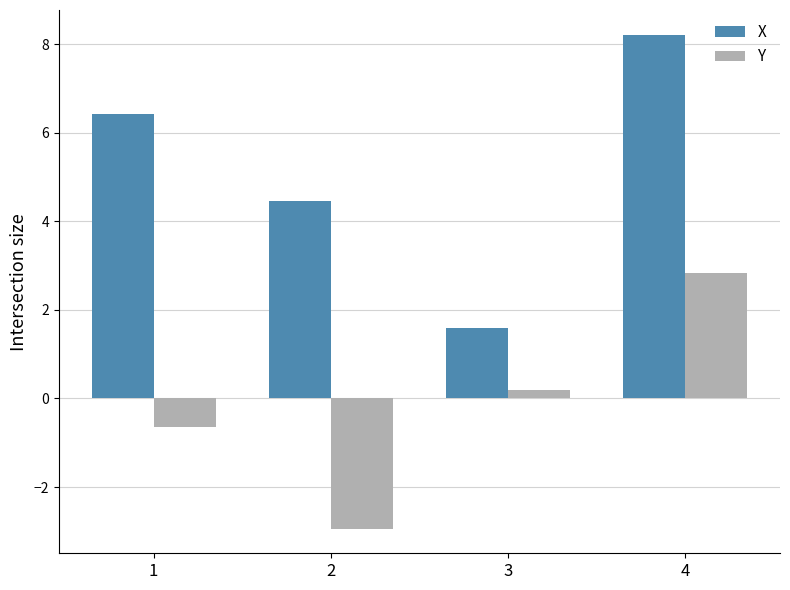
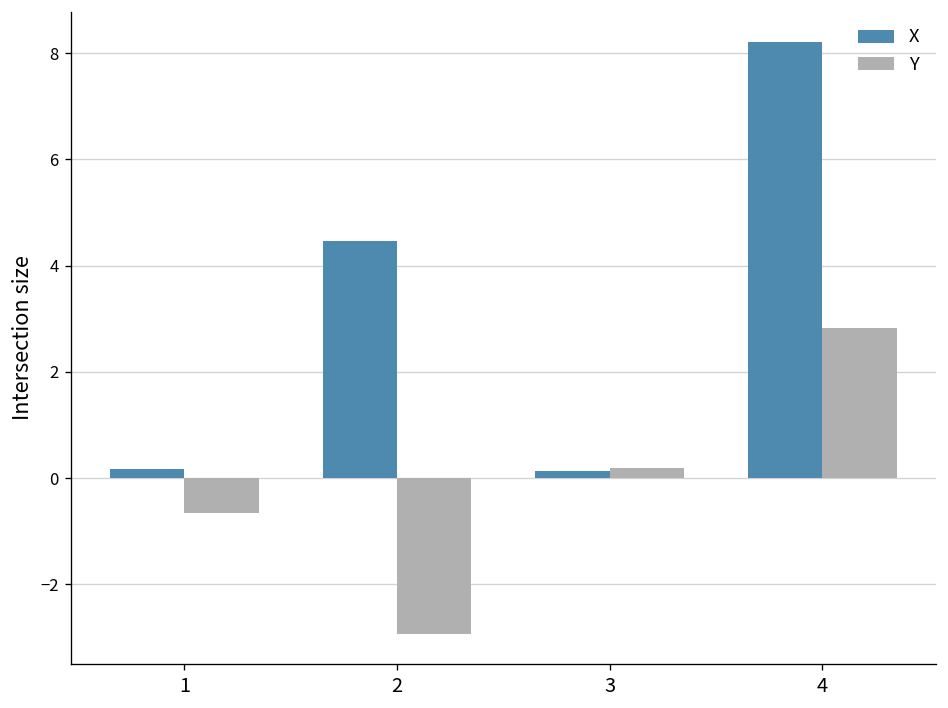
X, 1: 6.4 -> 0.2
X, 3: 1.6 -> 0.1
